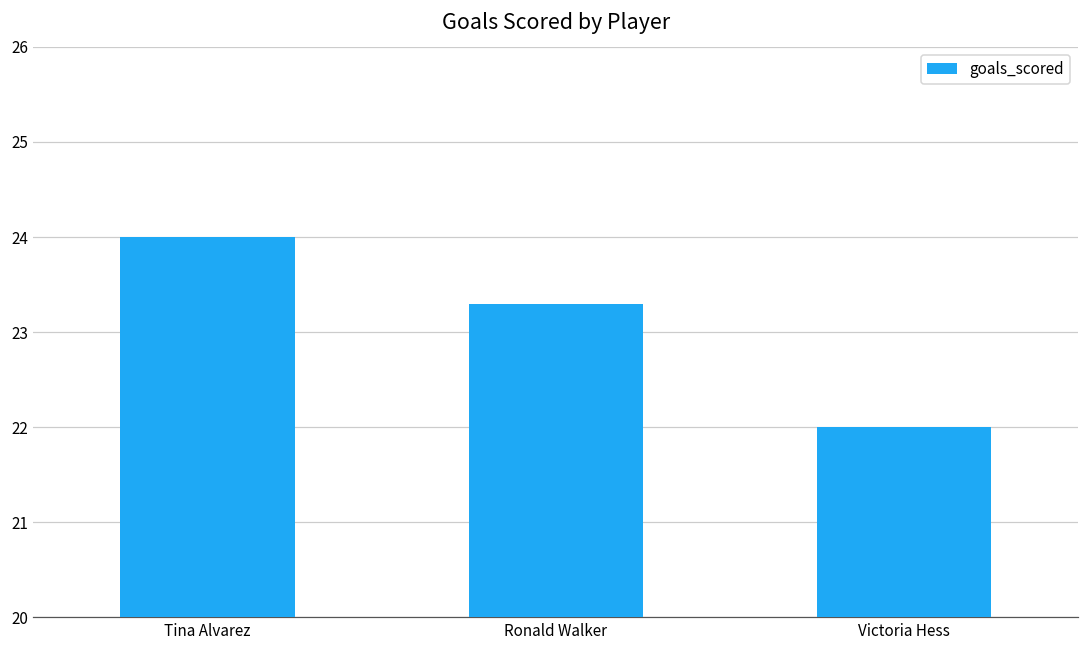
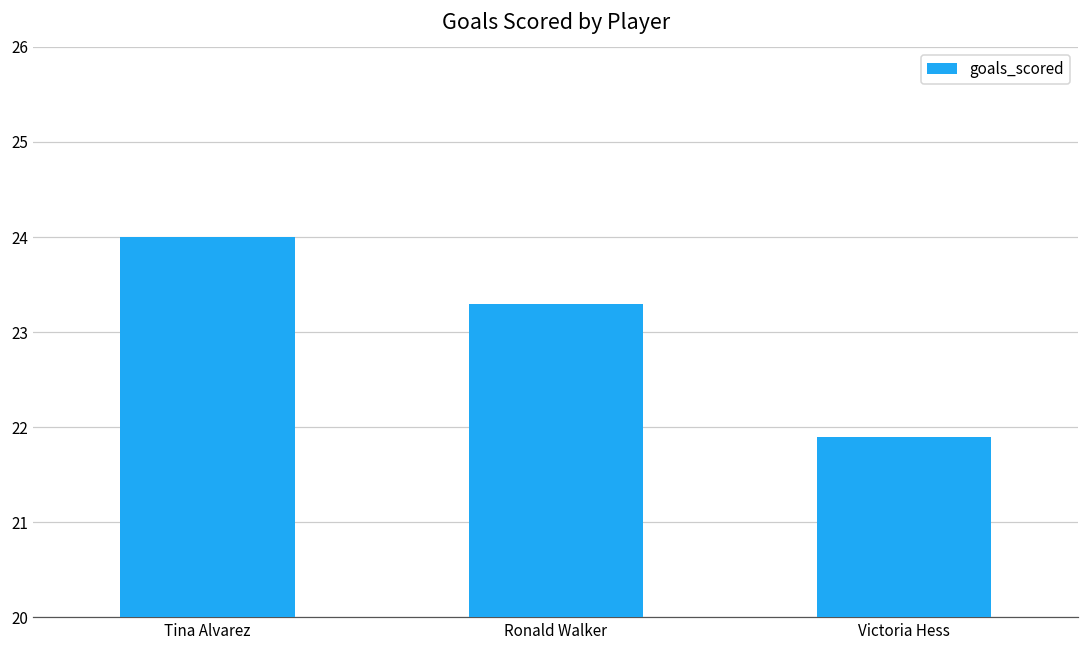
Victoria Hess: 22.0 -> 21.9
